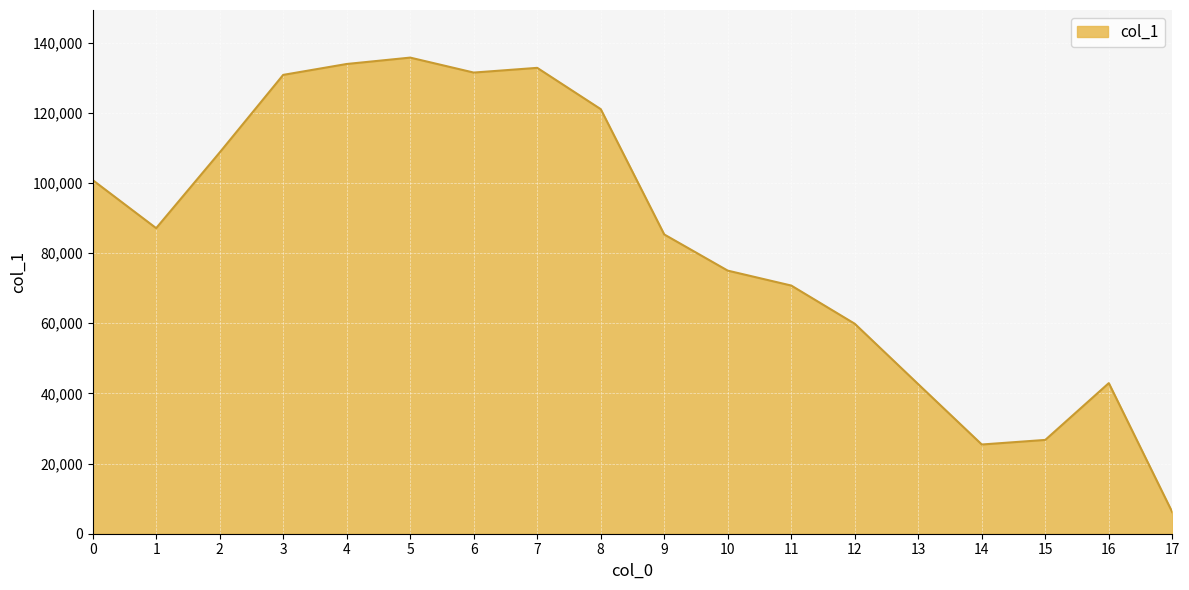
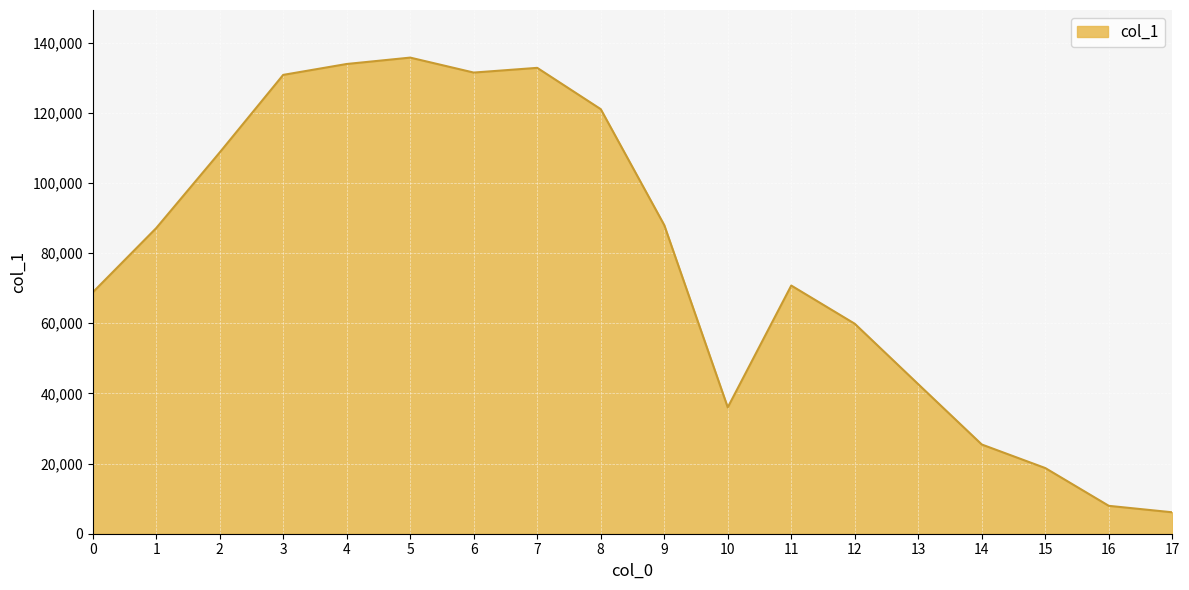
0: 101,000 -> 69,000
9: 85,000 -> 88,000
10: 75,000 -> 36,000
15: 27,000 -> 19,000
16: 43,000 -> 8,000
